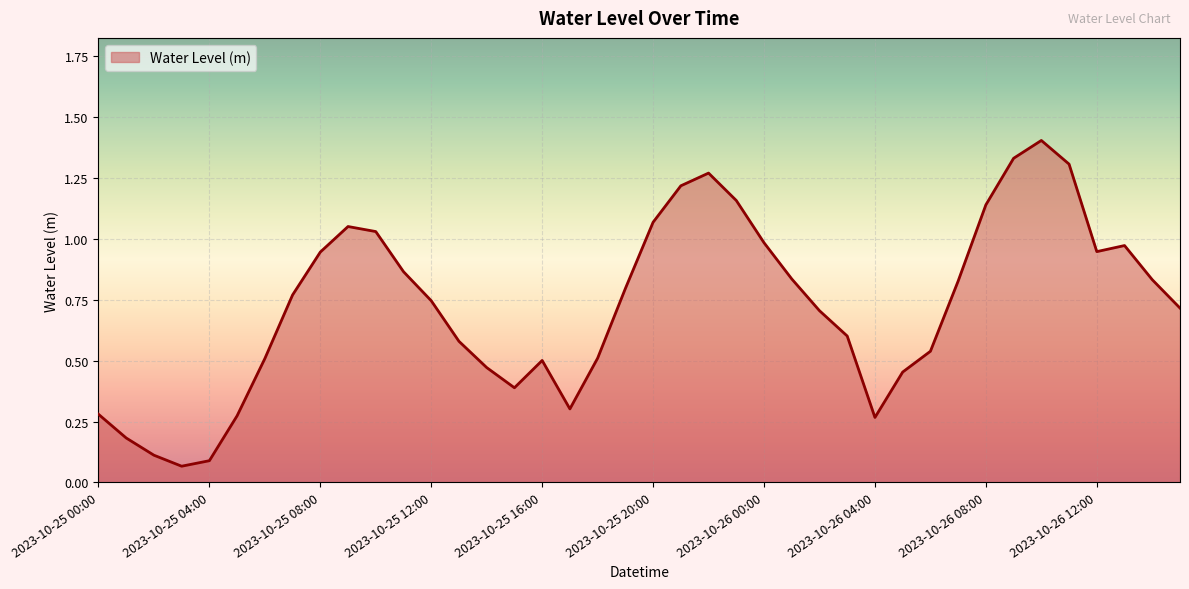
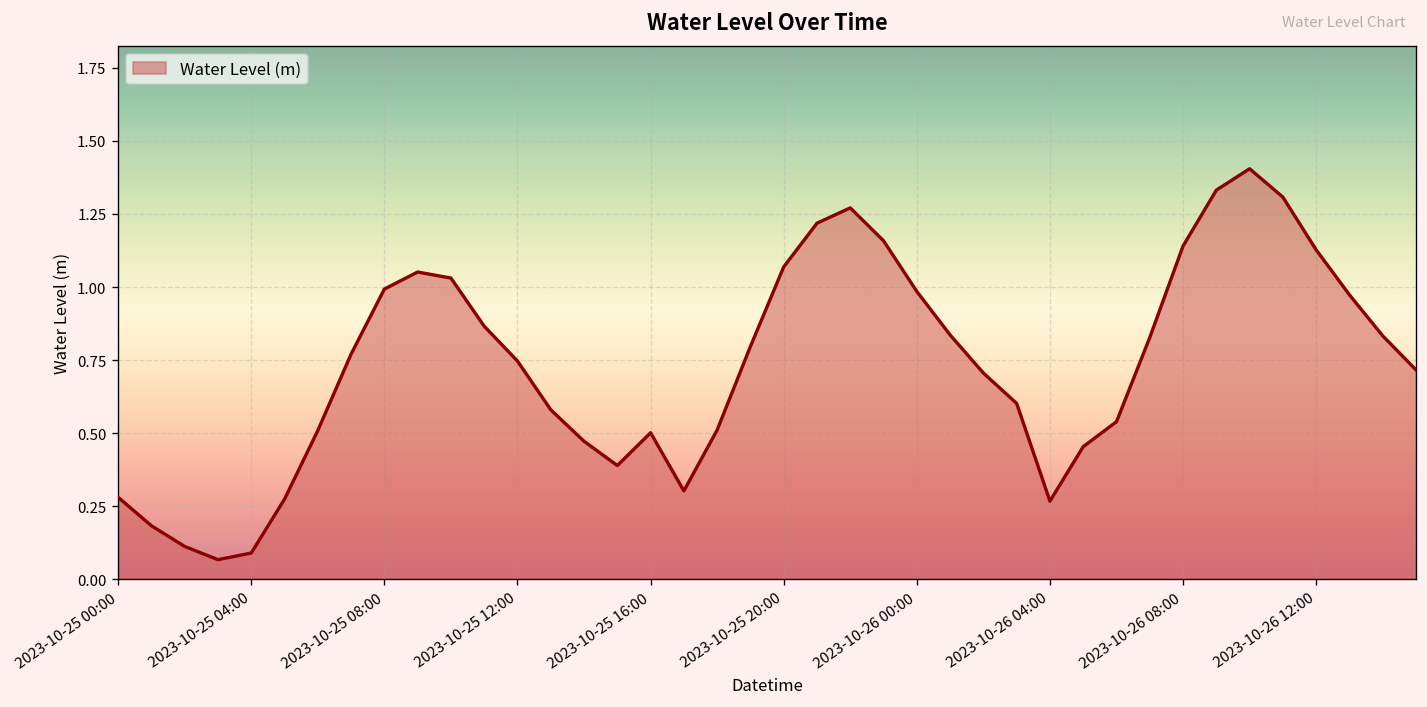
2023-10-25 08:00: 0.95 -> 0.99
2023-10-26 12:00: 0.95 -> 1.13
